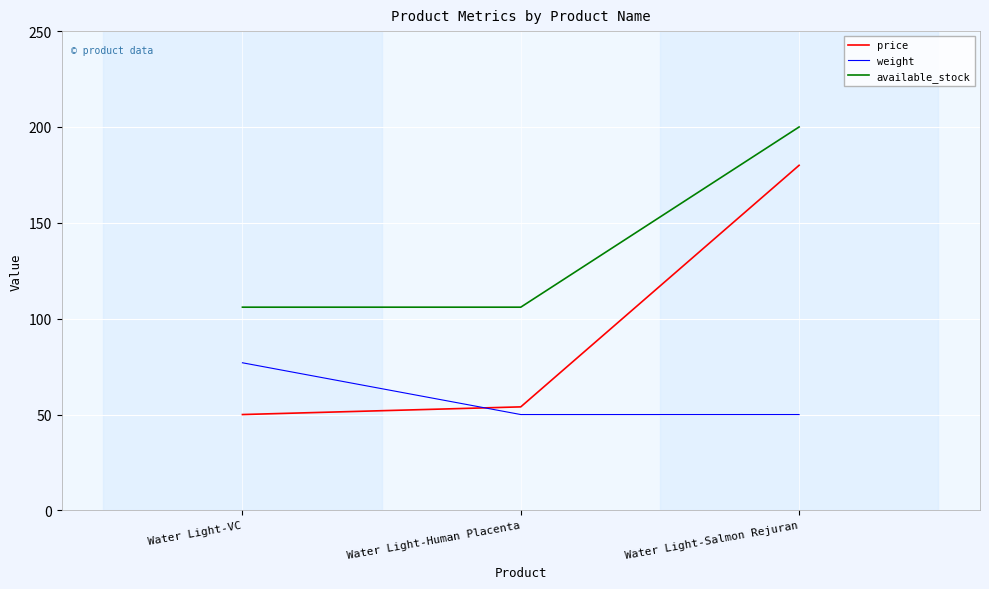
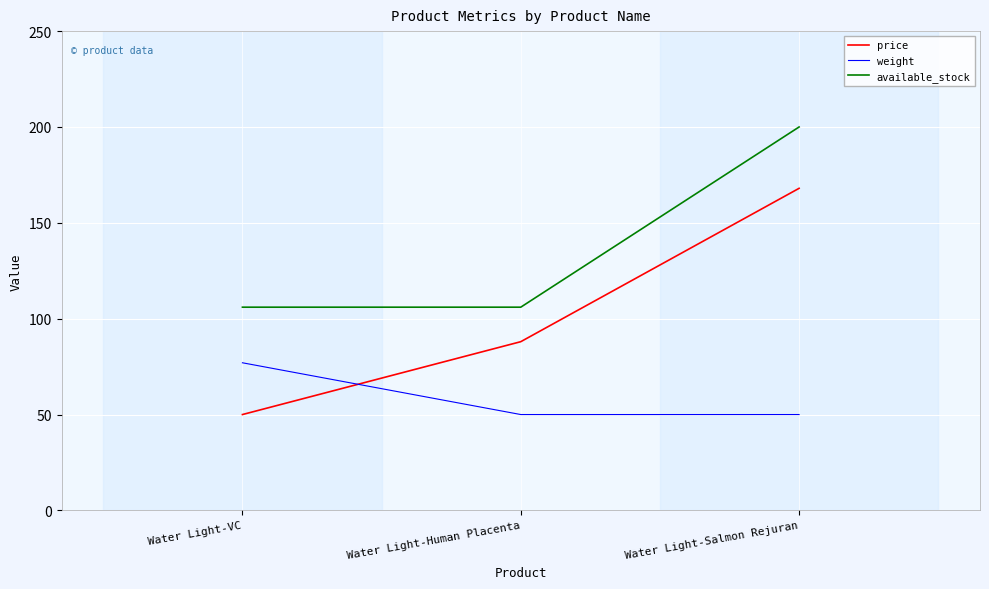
price, Water Light-Human Placenta: 54 -> 88
price, Water Light-Salmon Rejuran: 180 -> 168
